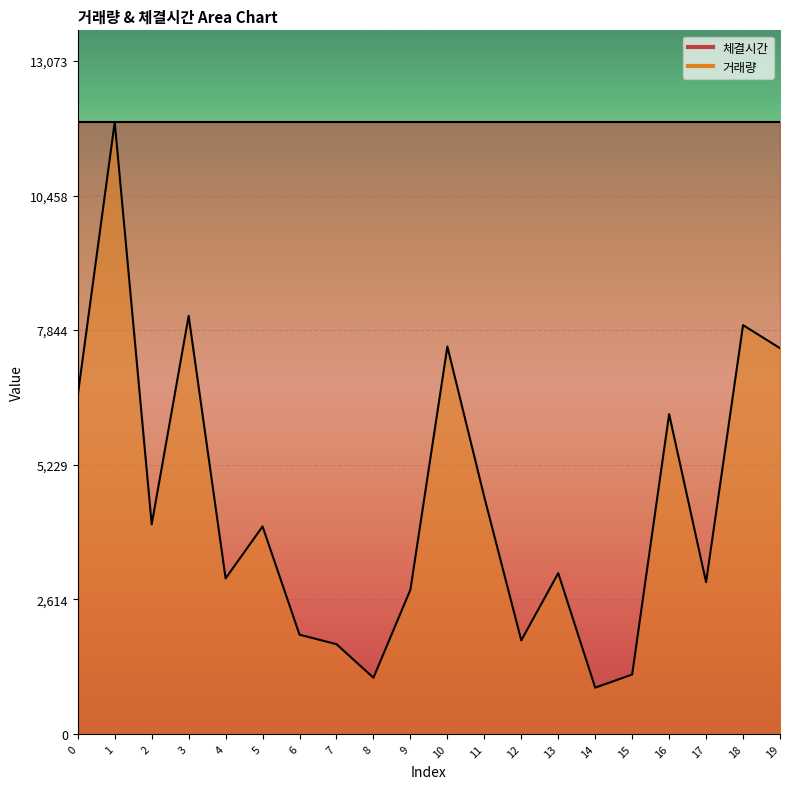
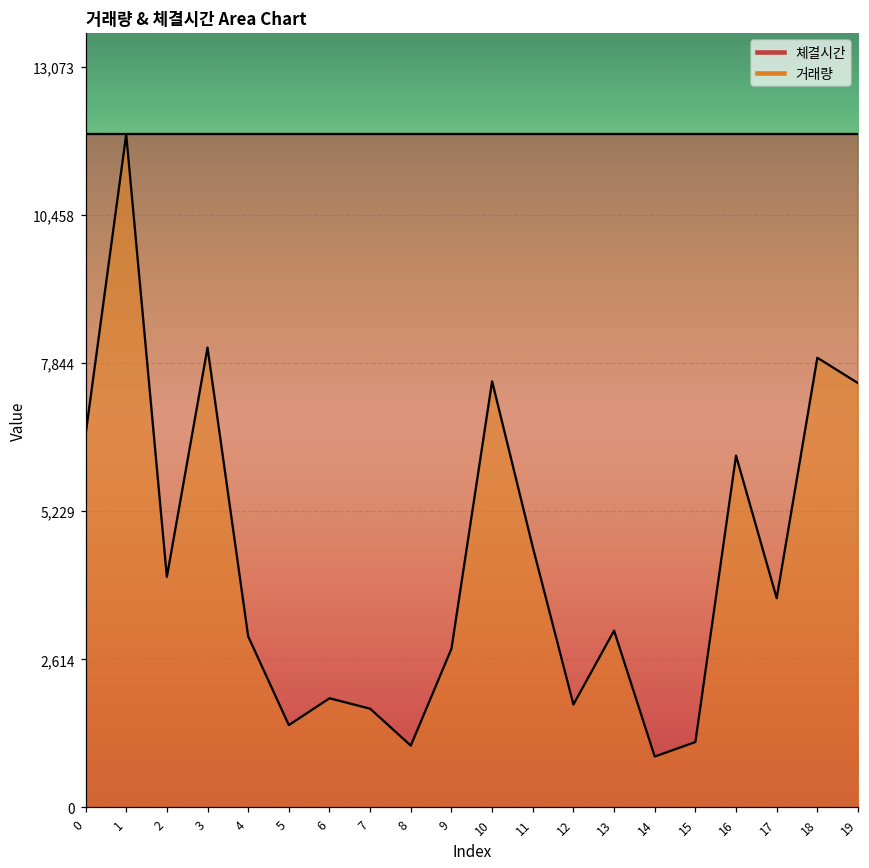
거래량, 5: 4,000 -> 1,500
거래량, 17: 2,900 -> 3,700
